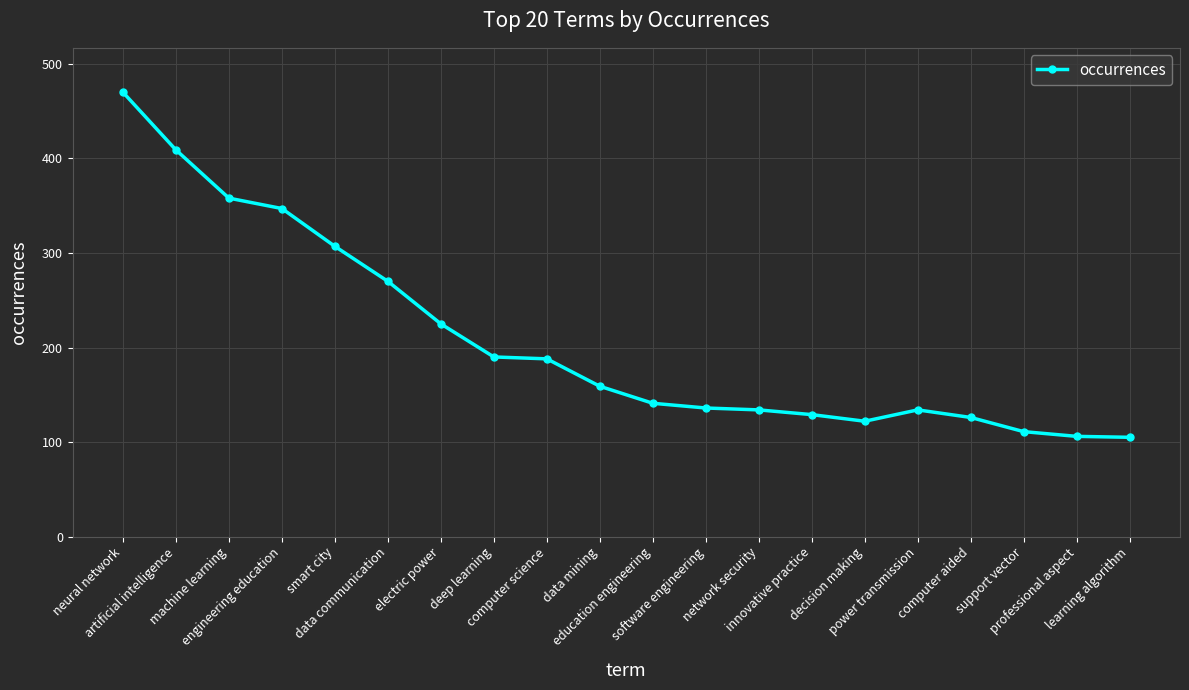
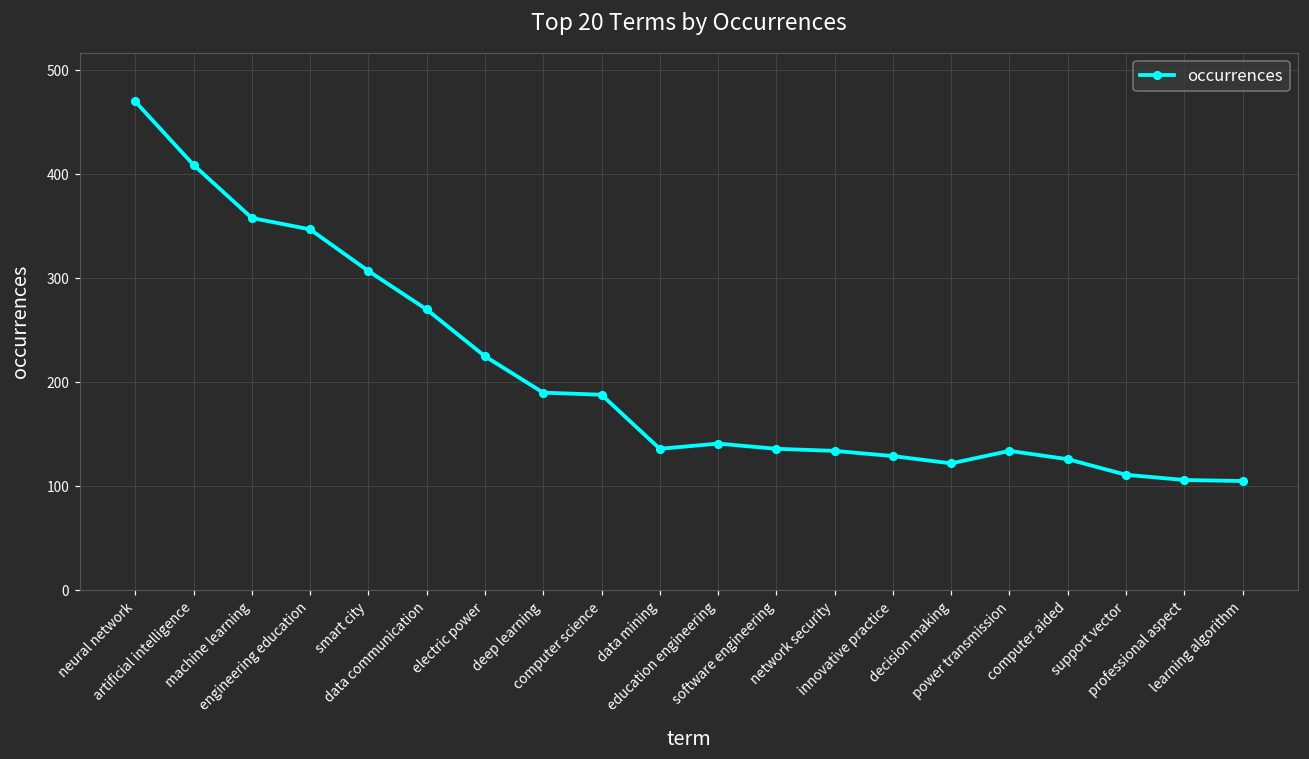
data mining: 160 -> 140
